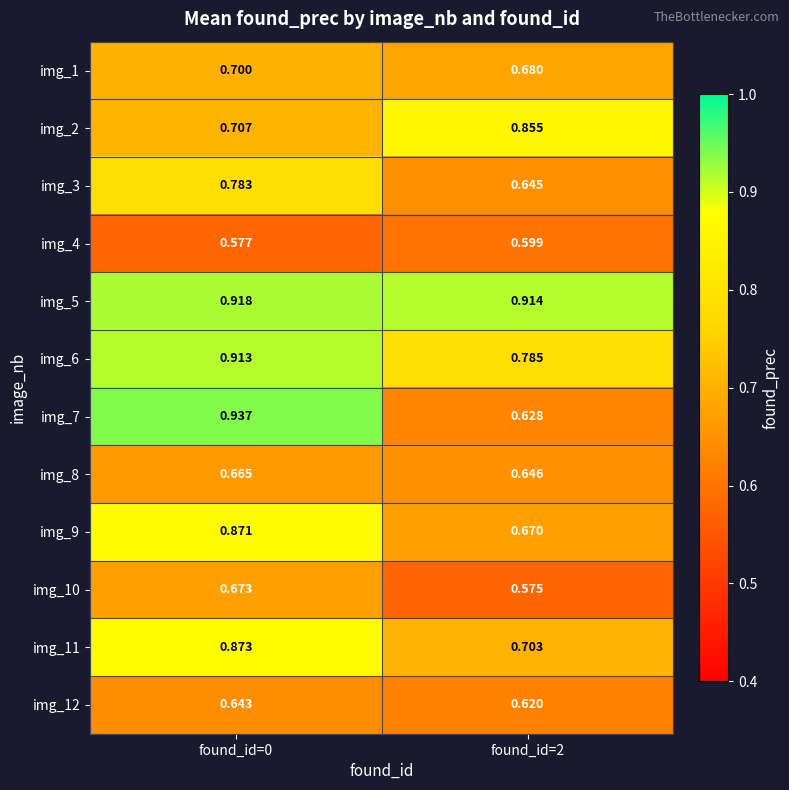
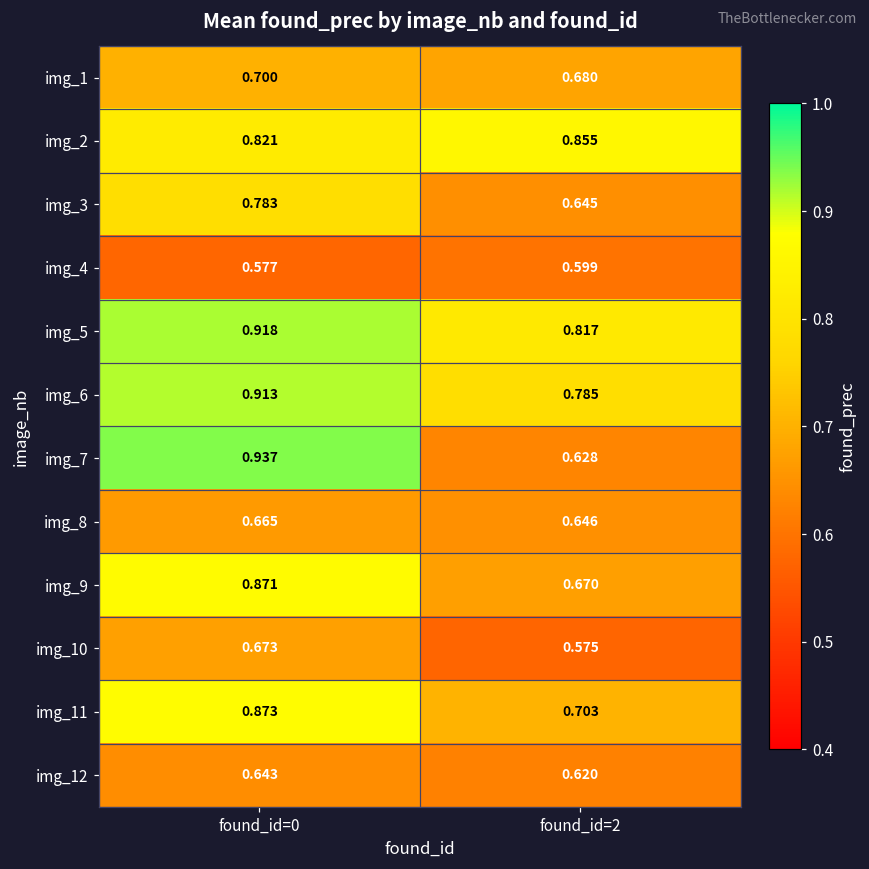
img_2, found_id=0: 0.707 -> 0.821
img_5, found_id=2: 0.914 -> 0.817
